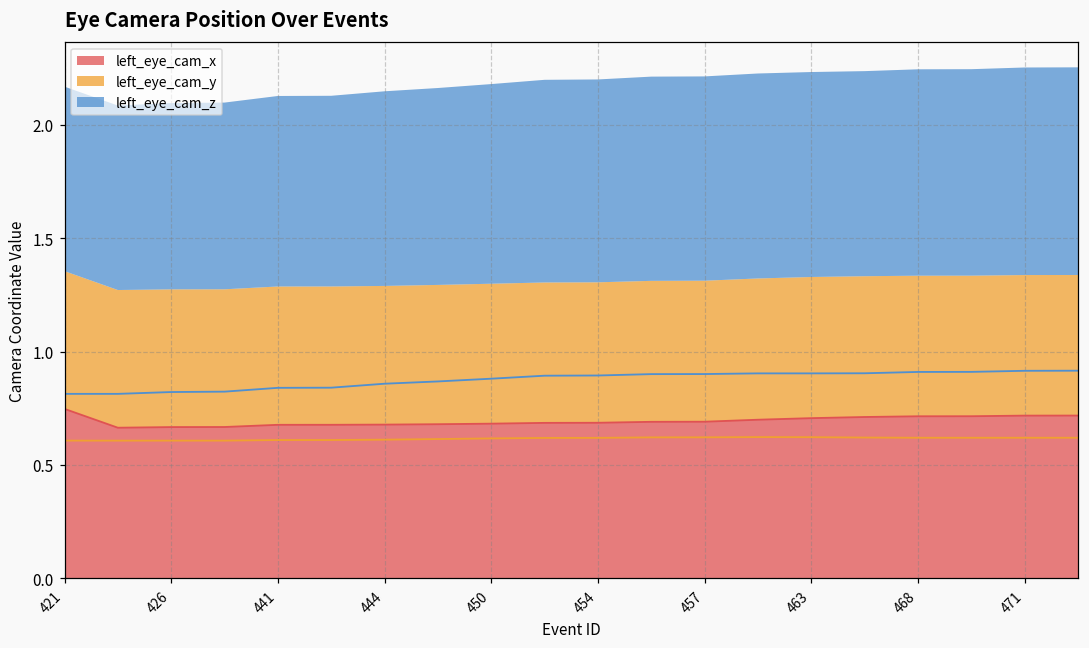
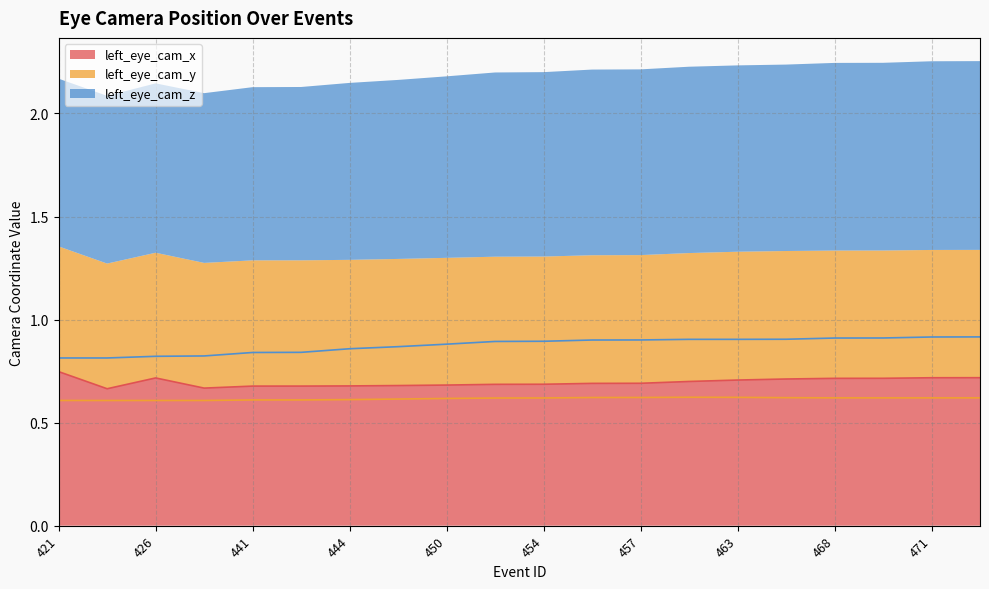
left_eye_cam_x, 426: 0.67 -> 0.72
